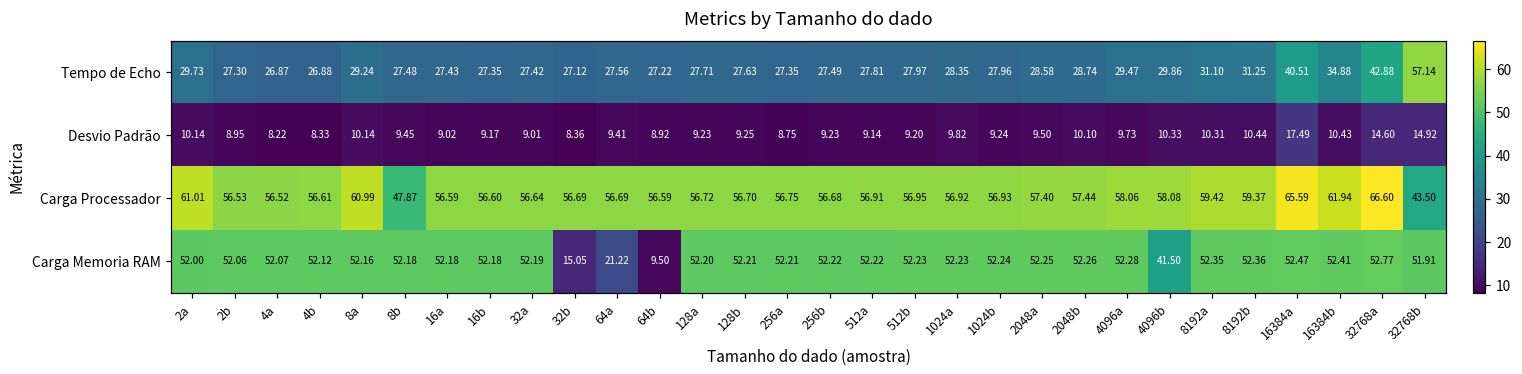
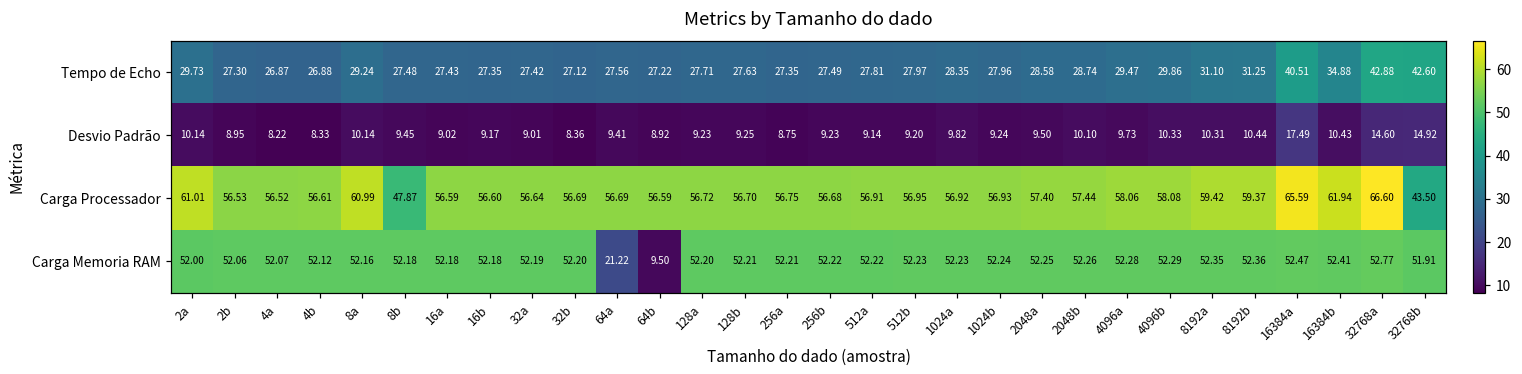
Tempo de Echo, 32768b: 57.14 -> 42.60
Carga Memoria RAM, 32b: 15.05 -> 52.20
Carga Memoria RAM, 4096b: 41.50 -> 52.29
